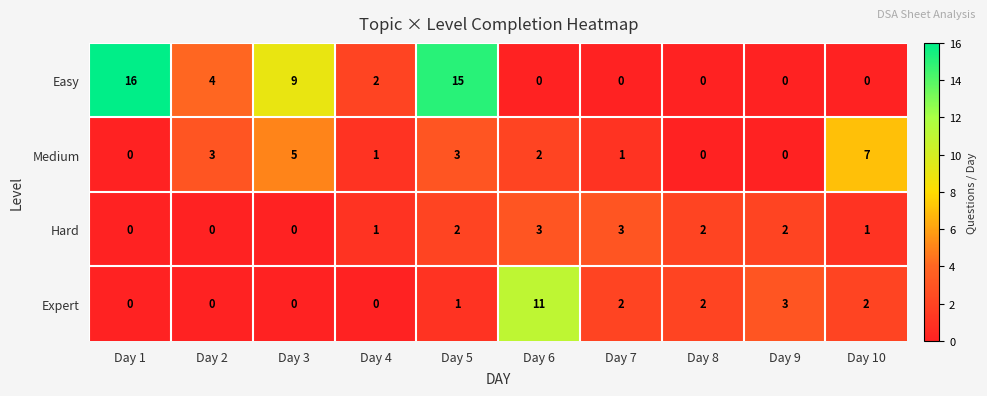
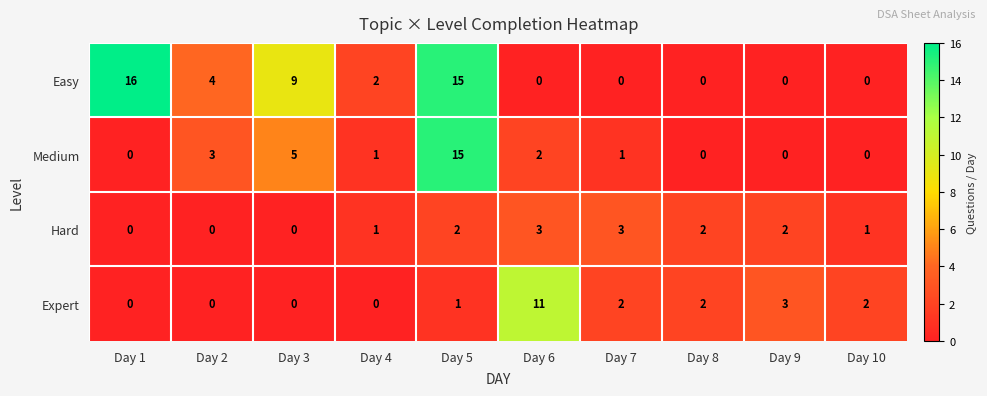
Medium, Day 5: 3 -> 15
Medium, Day 10: 7 -> 0
